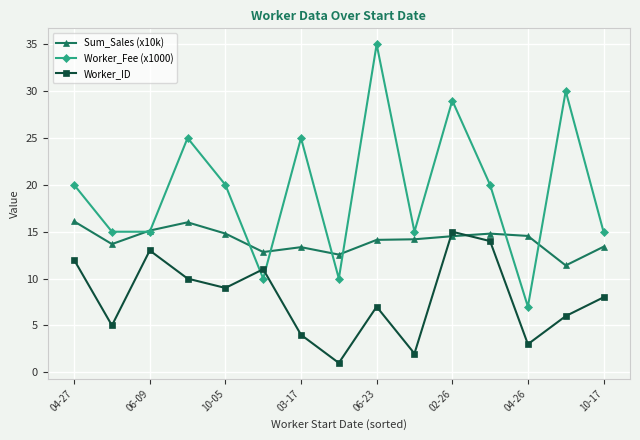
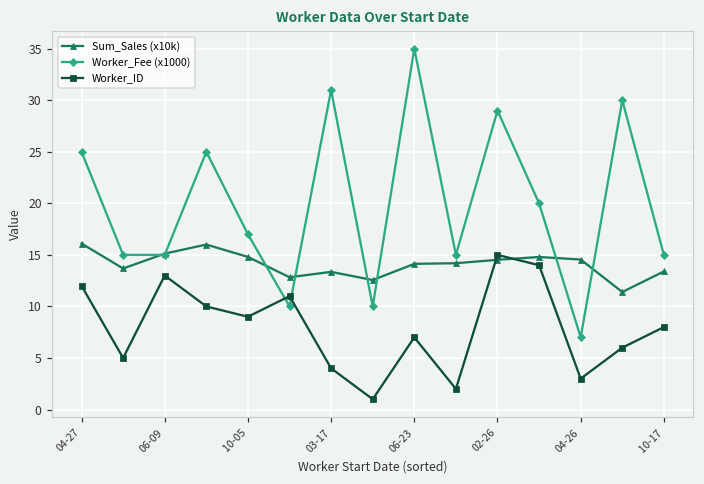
Worker_Fee (x1000), 04-27: 20 -> 25
Worker_Fee (x1000), 10-05: 20 -> 17
Worker_Fee (x1000), 03-17: 25 -> 31
